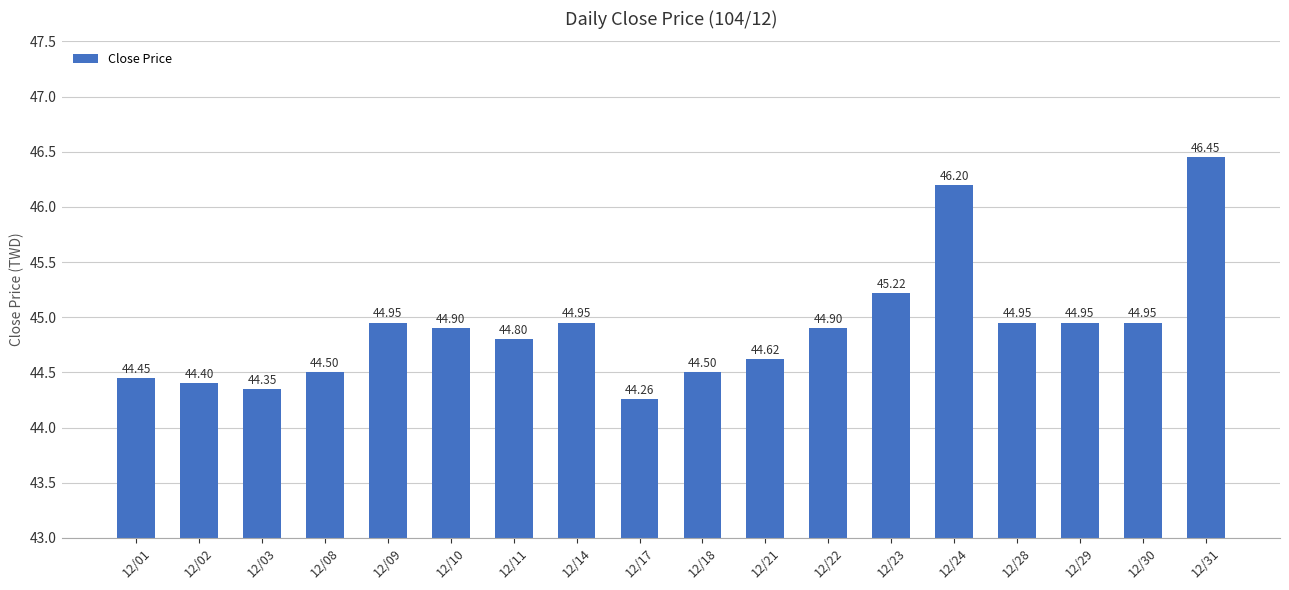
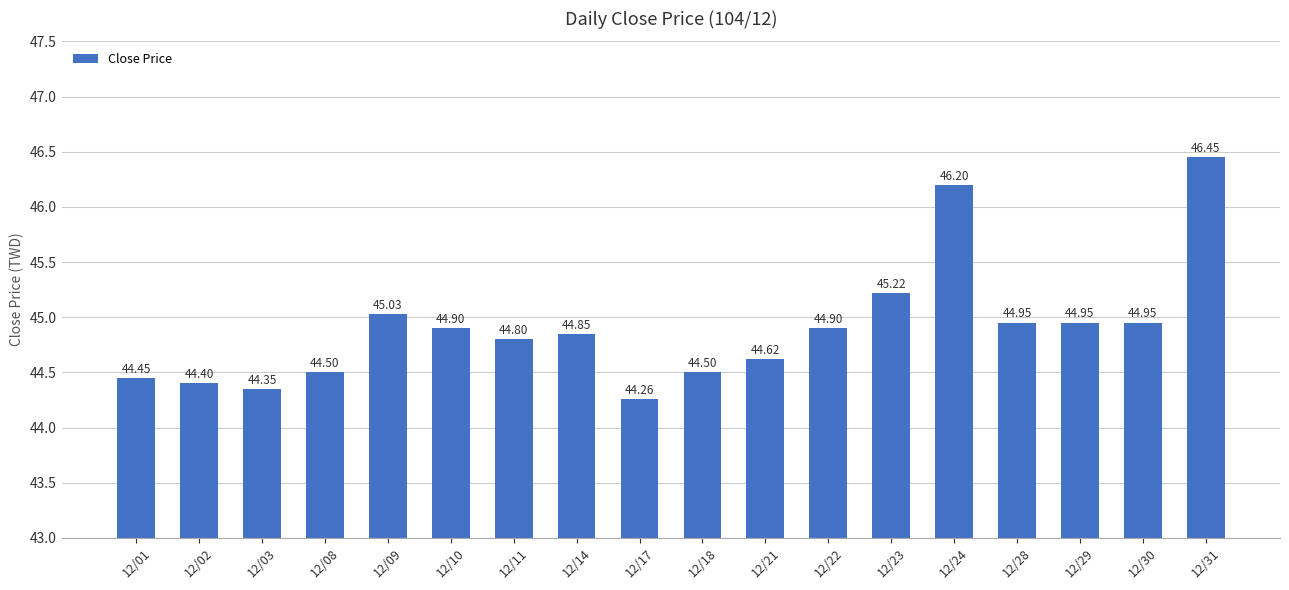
12/09: 44.95 -> 45.03
12/14: 44.95 -> 44.85
